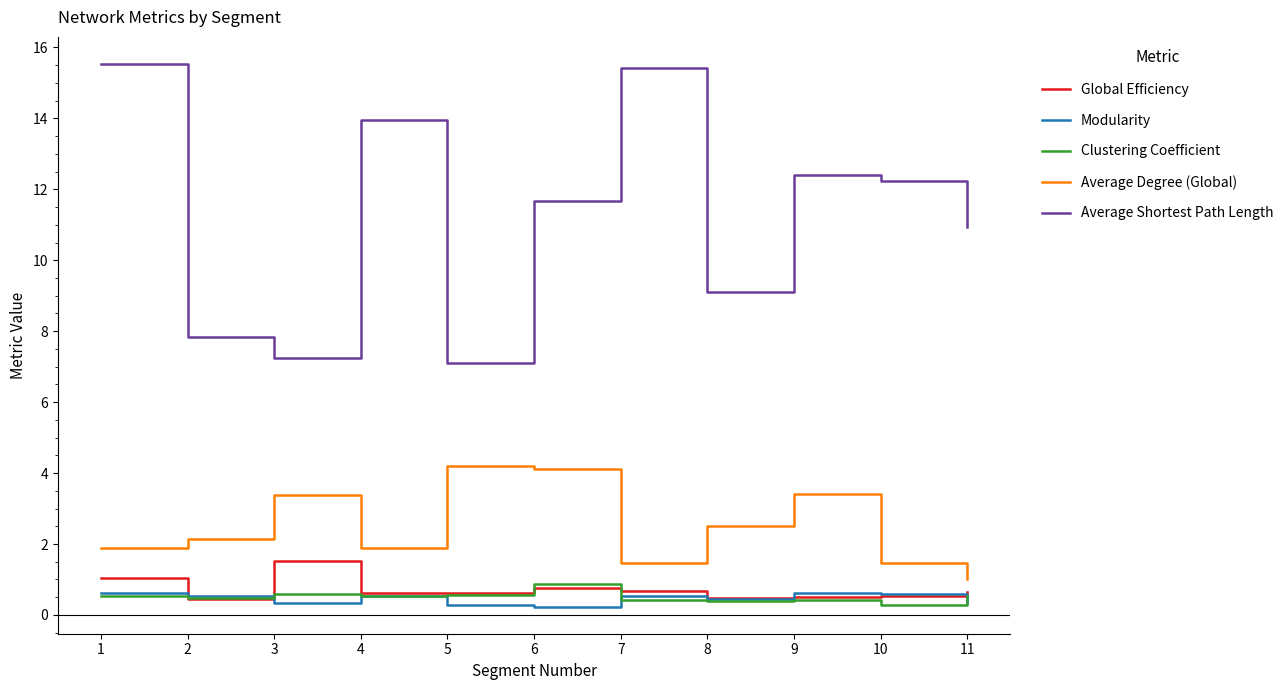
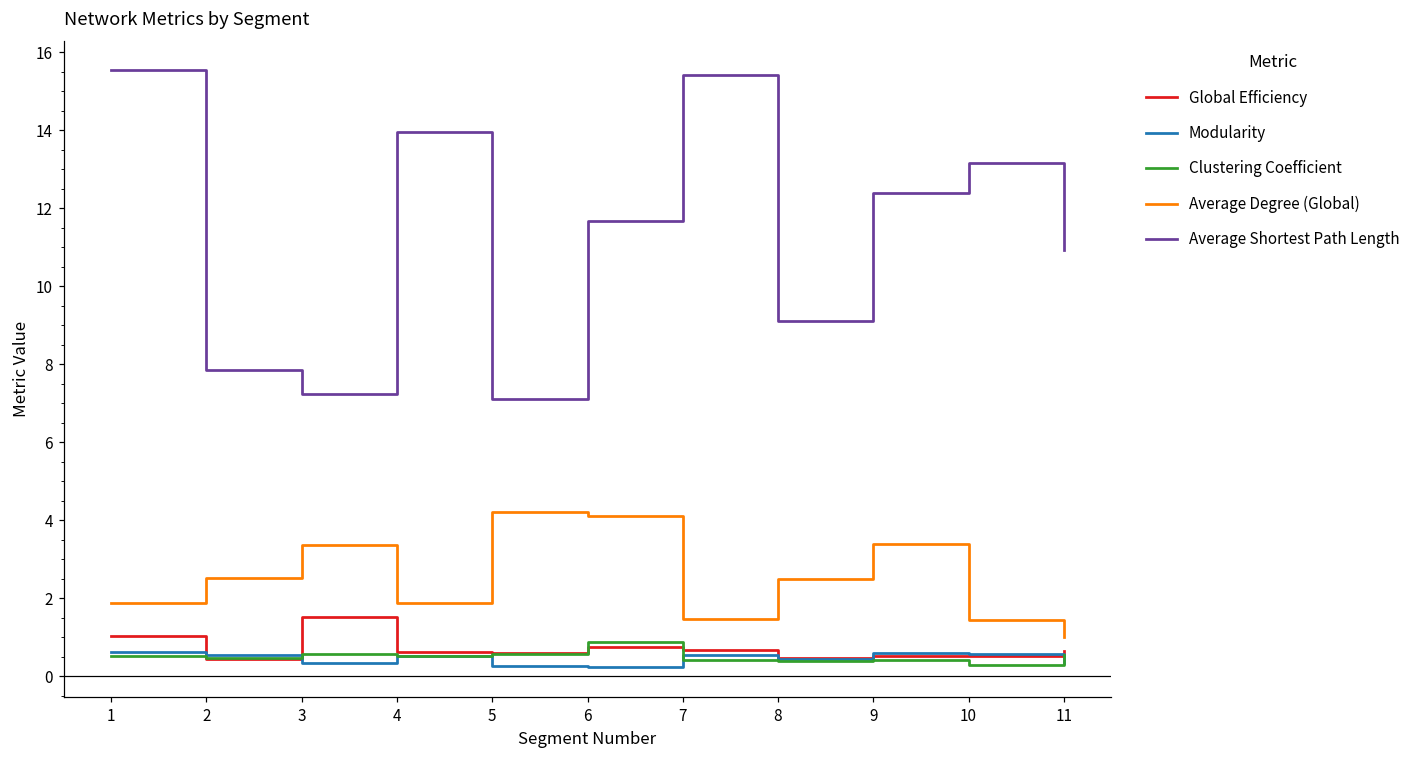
Average Degree (Global), 2: 2.1 -> 2.5
Average Shortest Path Length, 10: 12.2 -> 13.2
